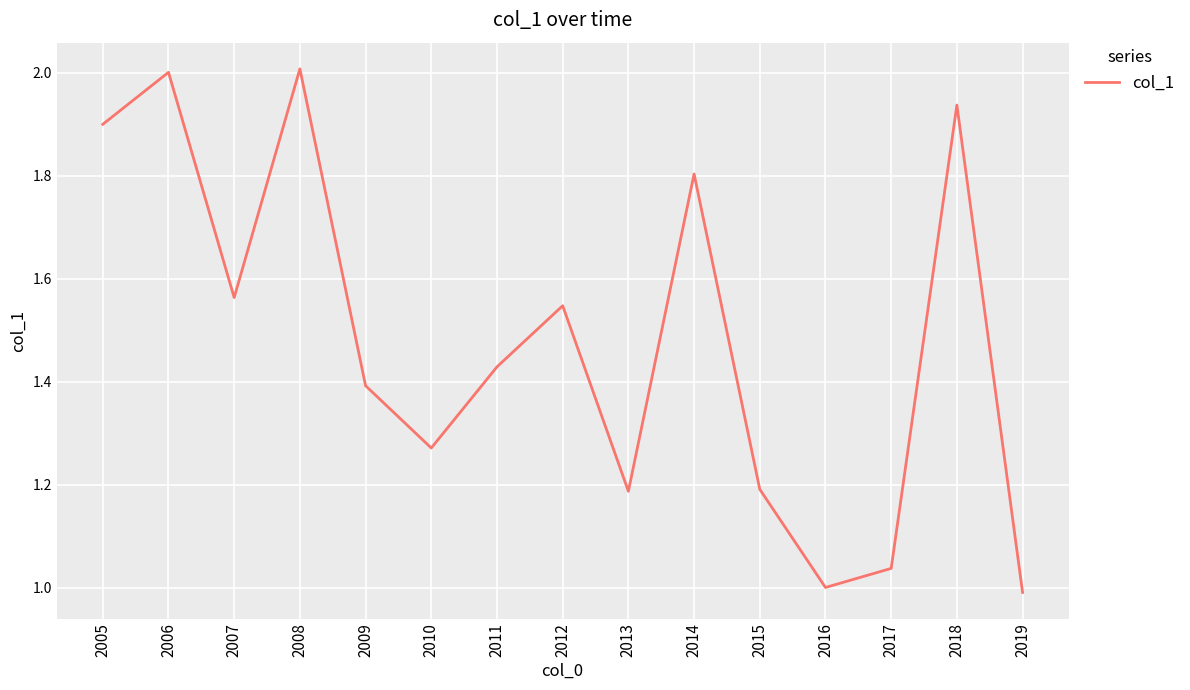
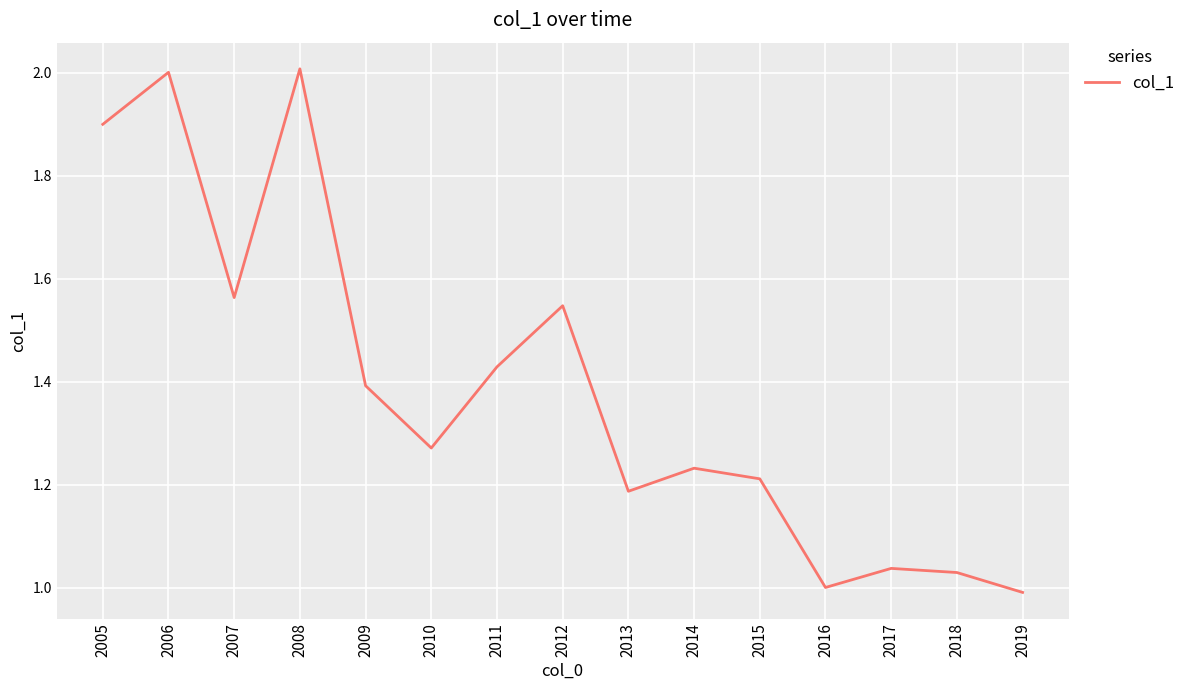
2014: 1.80 -> 1.23
2015: 1.19 -> 1.21
2018: 1.94 -> 1.03
